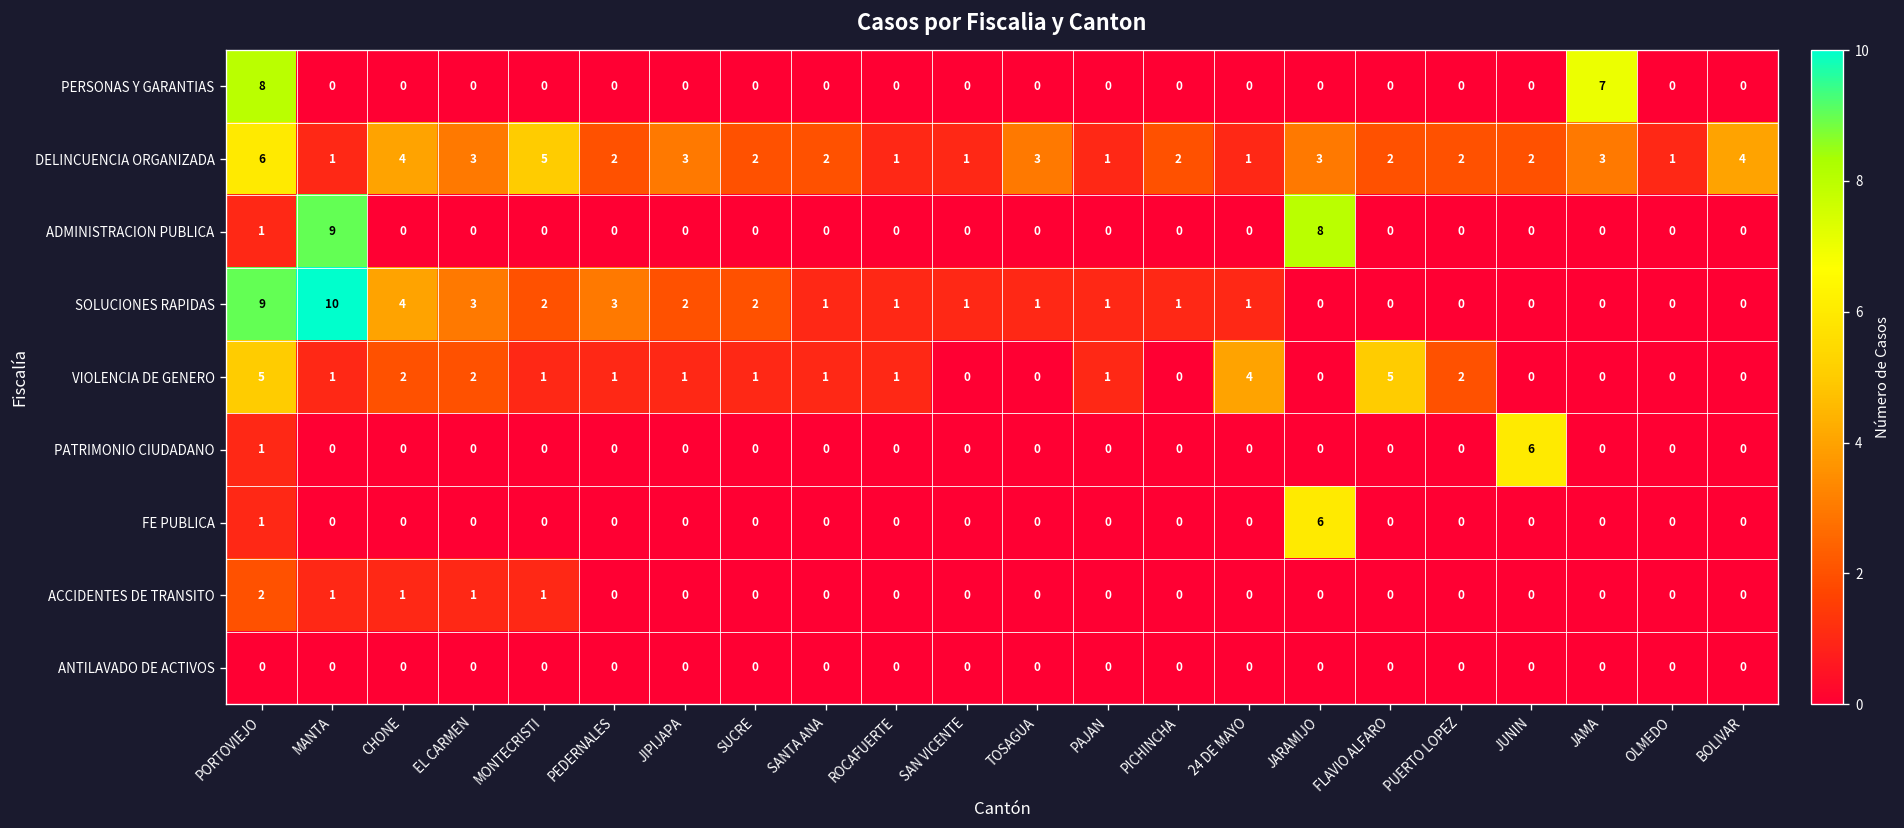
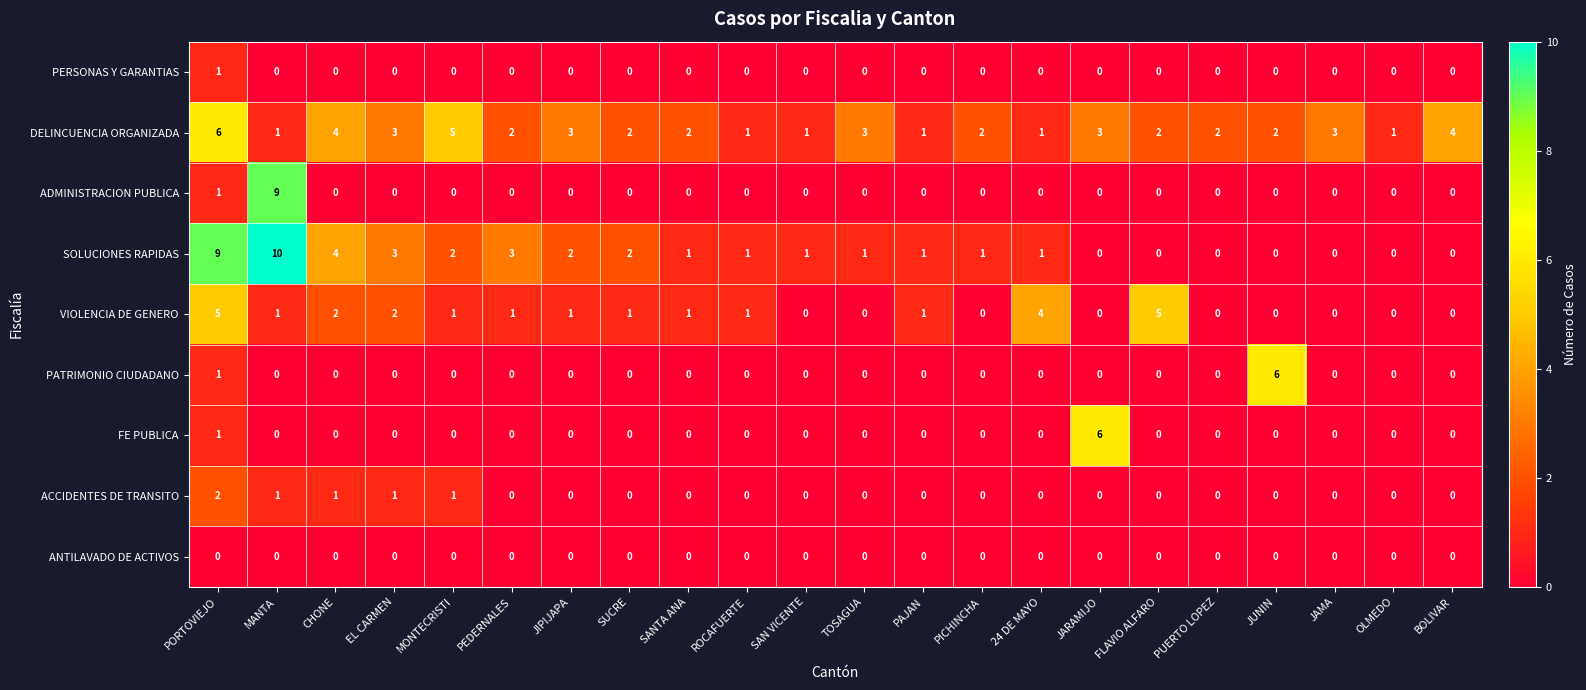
PERSONAS Y GARANTIAS, PORTOVIEJO: 8 -> 1
PERSONAS Y GARANTIAS, JAMA: 7 -> 0
ADMINISTRACION PUBLICA, JARAMIJO: 8 -> 0
VIOLENCIA DE GENERO, PUERTO LOPEZ: 2 -> 0
